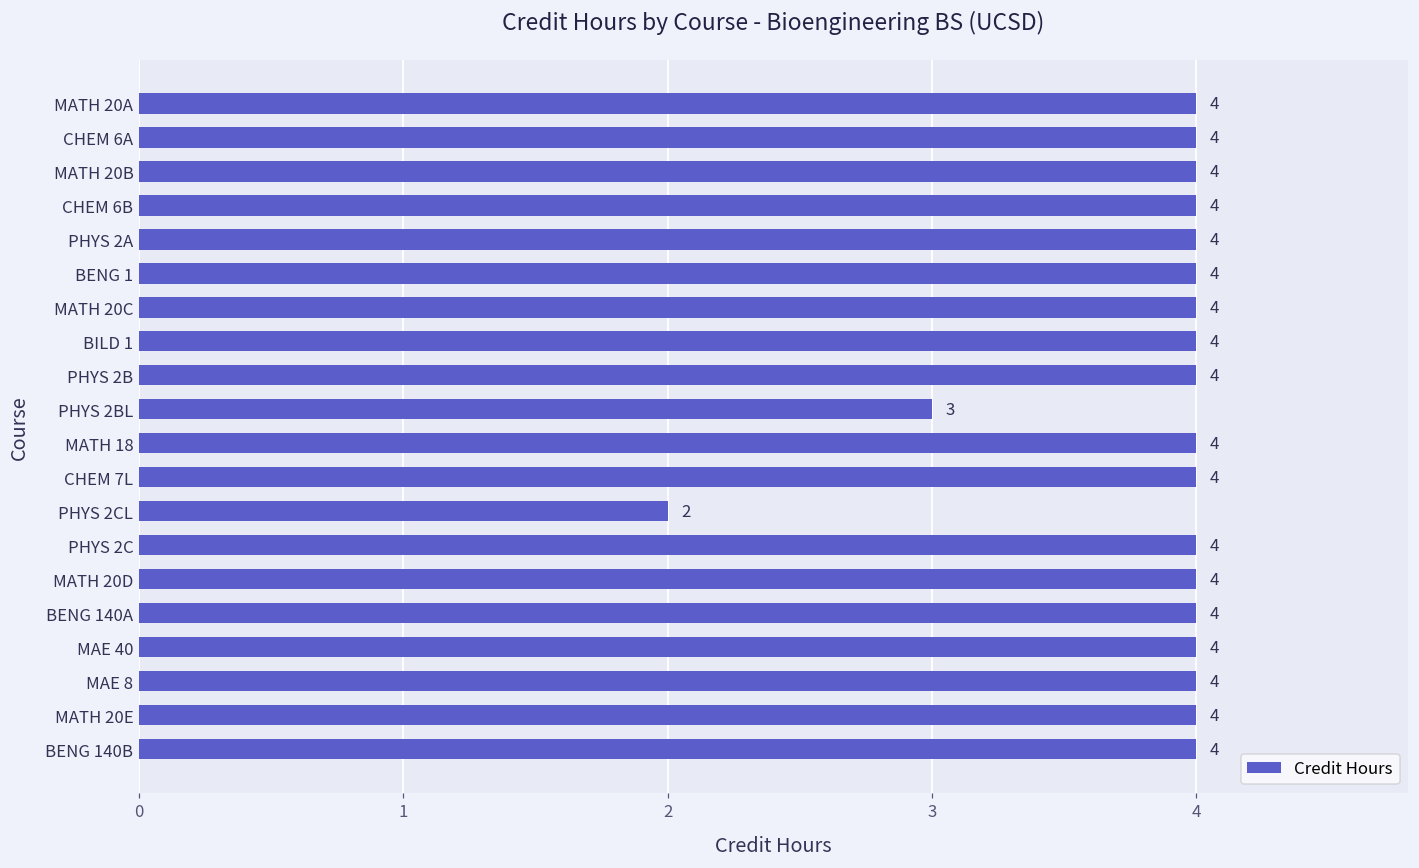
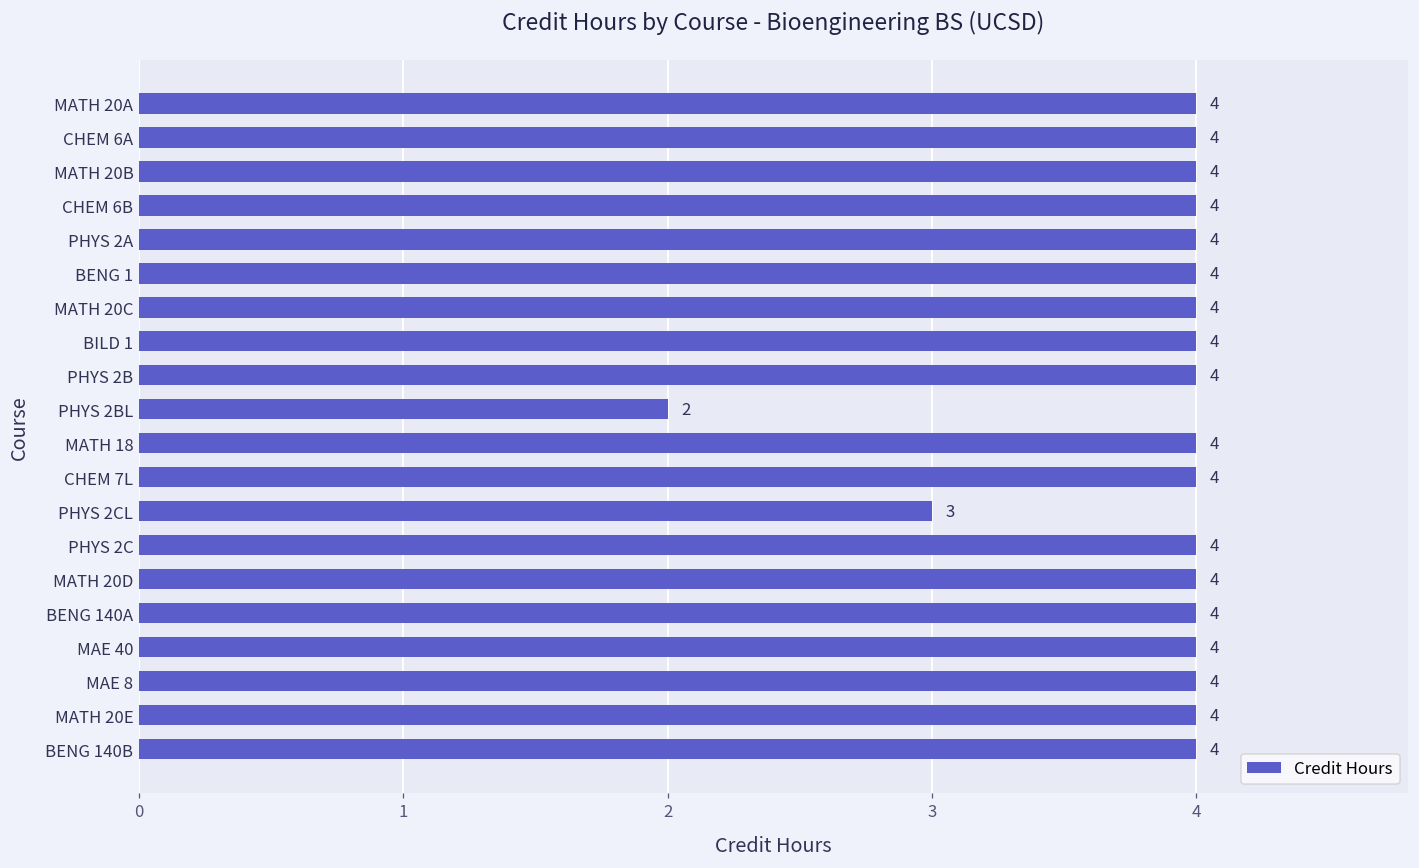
PHYS 2BL: 3 -> 2
PHYS 2CL: 2 -> 3
